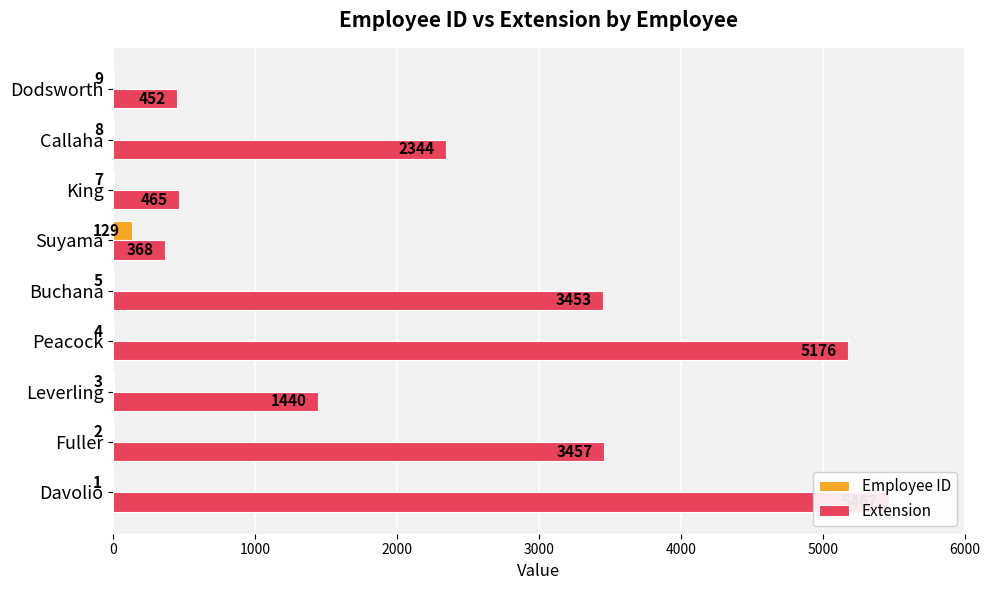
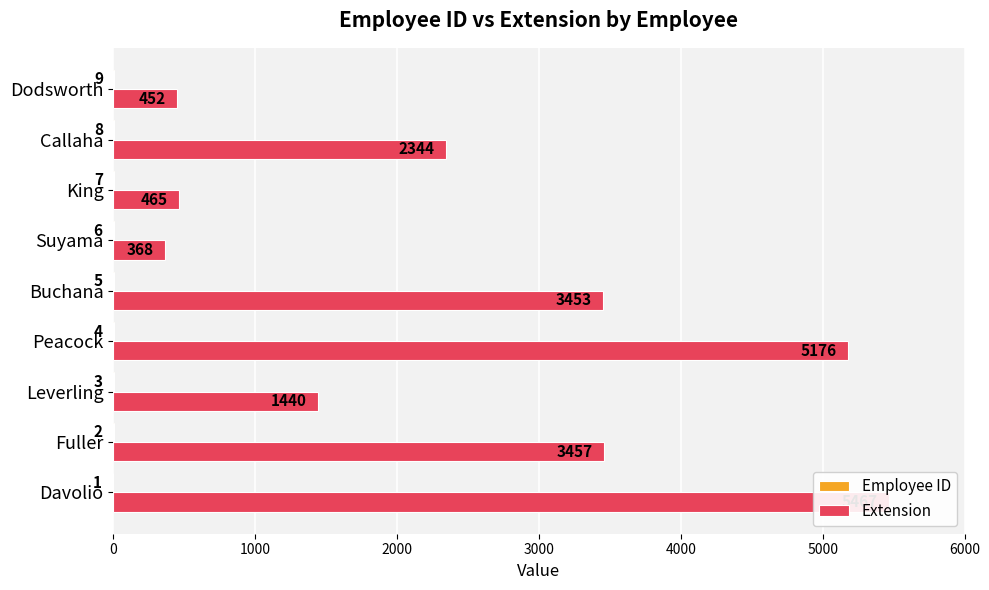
Employee ID, Suyama: 129 -> 6
